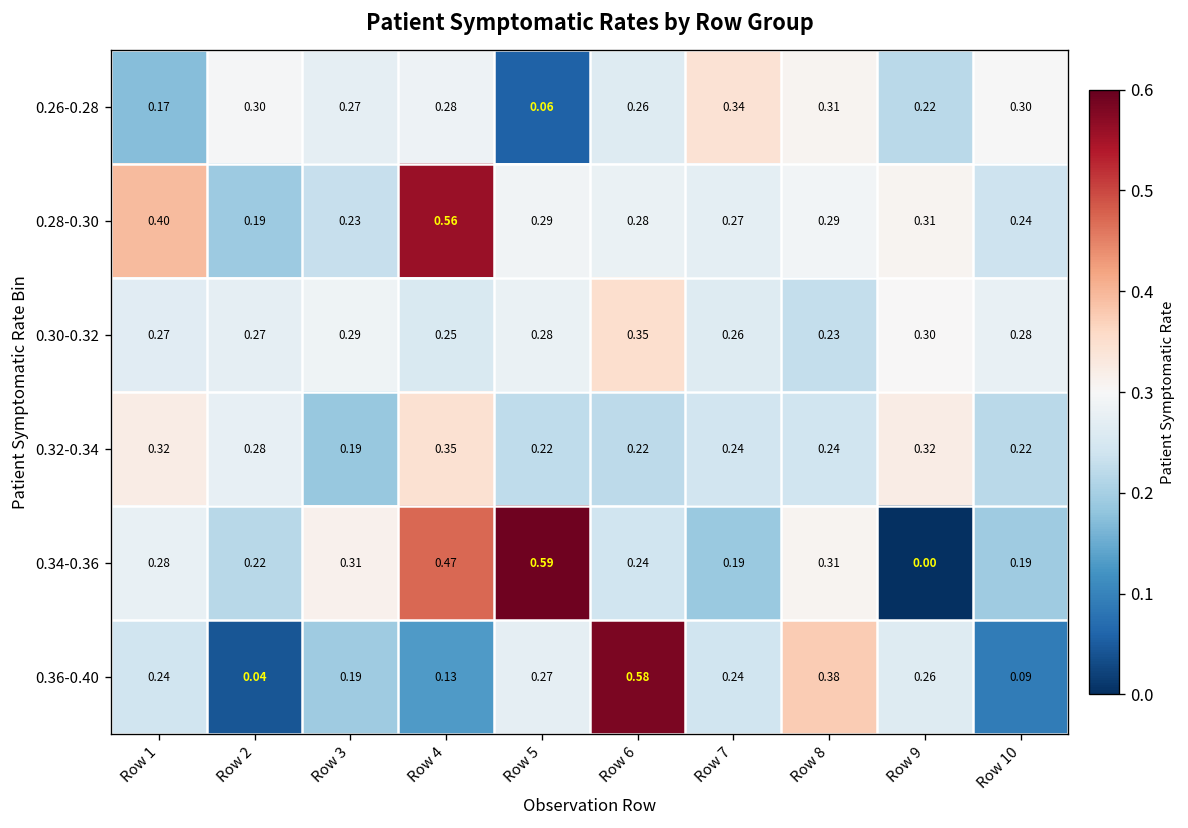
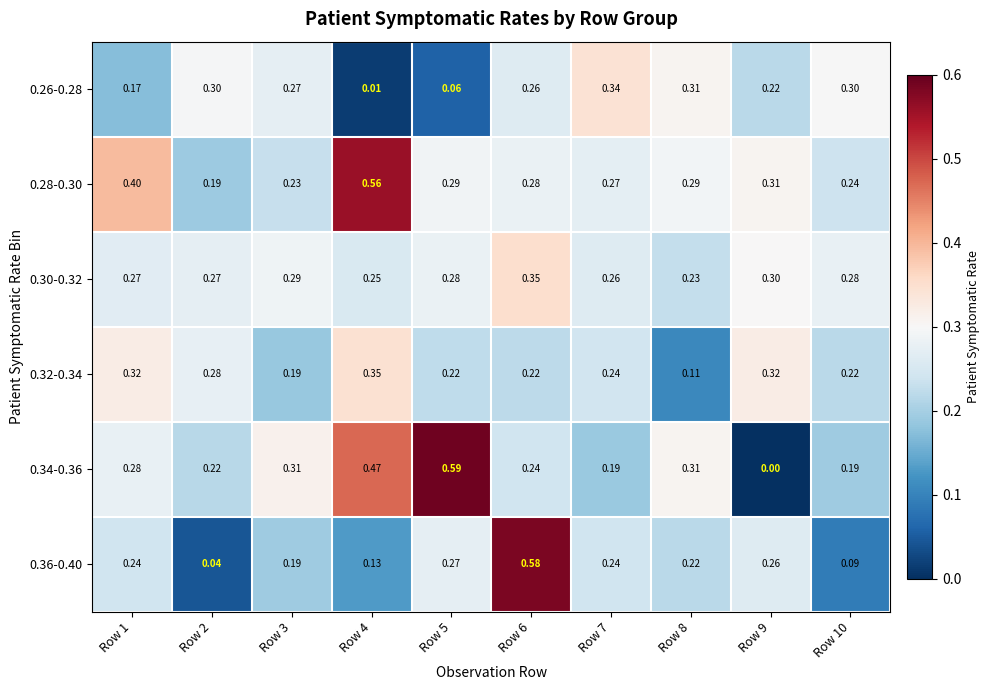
0.26-0.28, Row 4: 0.28 -> 0.01
0.32-0.34, Row 8: 0.24 -> 0.11
0.36-0.40, Row 8: 0.38 -> 0.22
